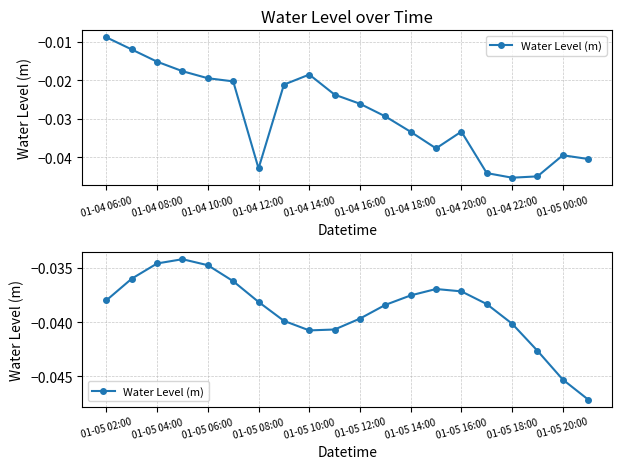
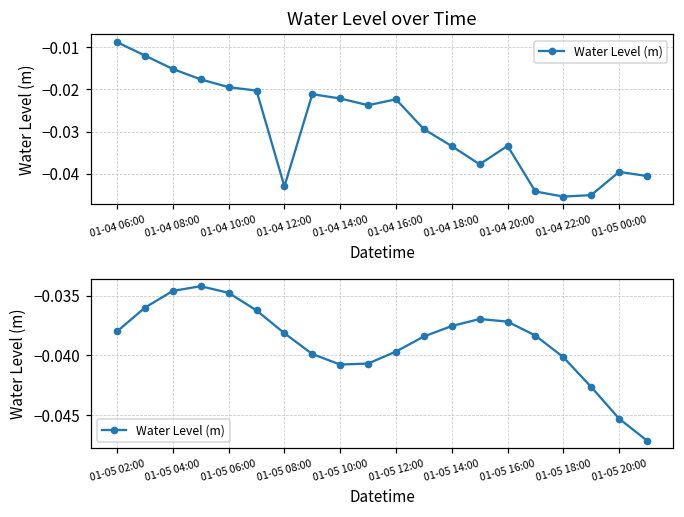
Water Level over Time, 01-04 14:00: -0.019 -> -0.022
Water Level over Time, 01-04 16:00: -0.026 -> -0.022
